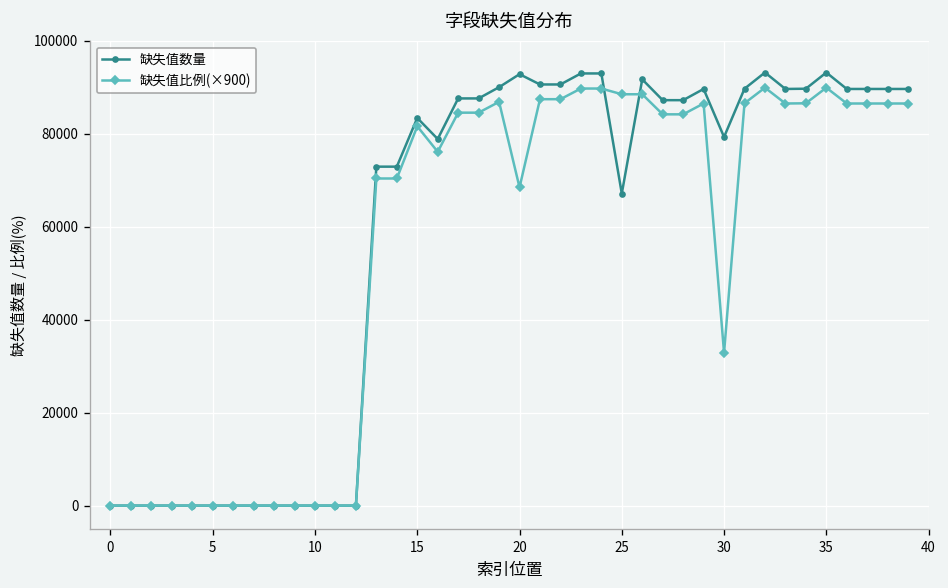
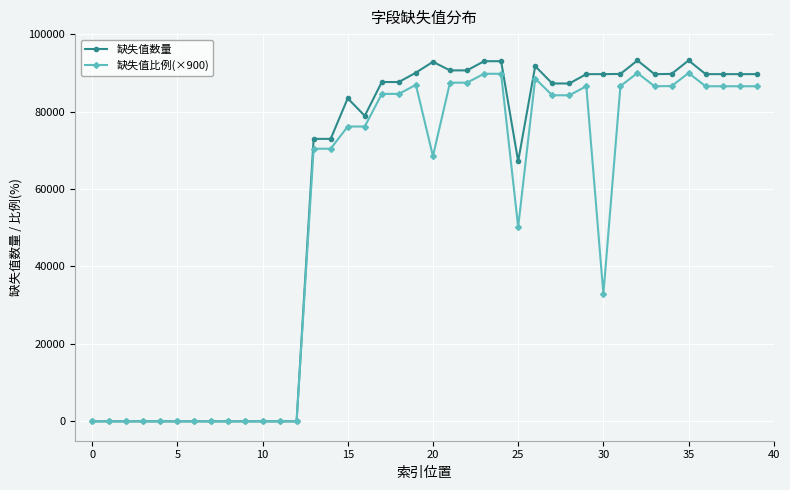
缺失值比例(×900), 15: 82000 -> 76000
缺失值比例(×900), 25: 89000 -> 50000
缺失值数量, 30: 79000 -> 90000
